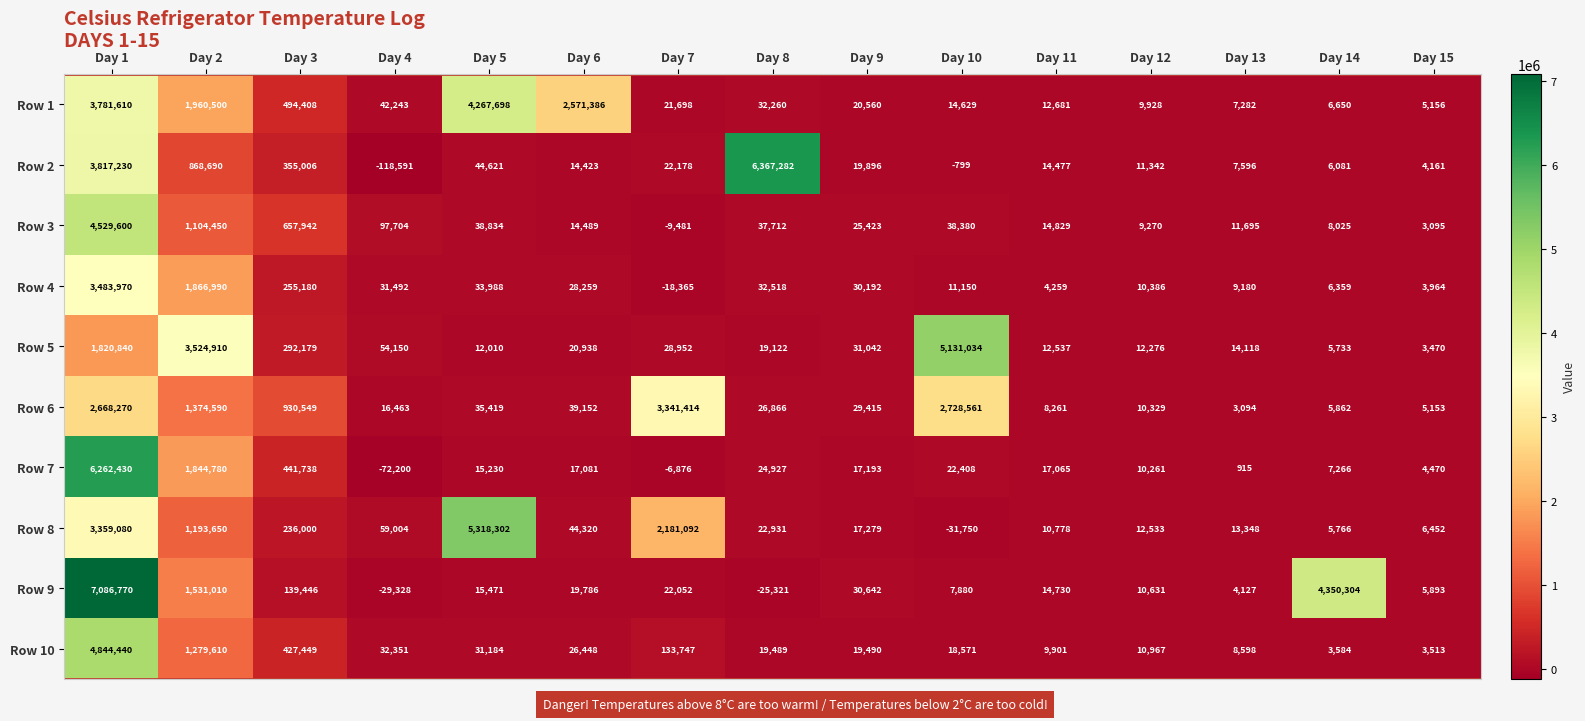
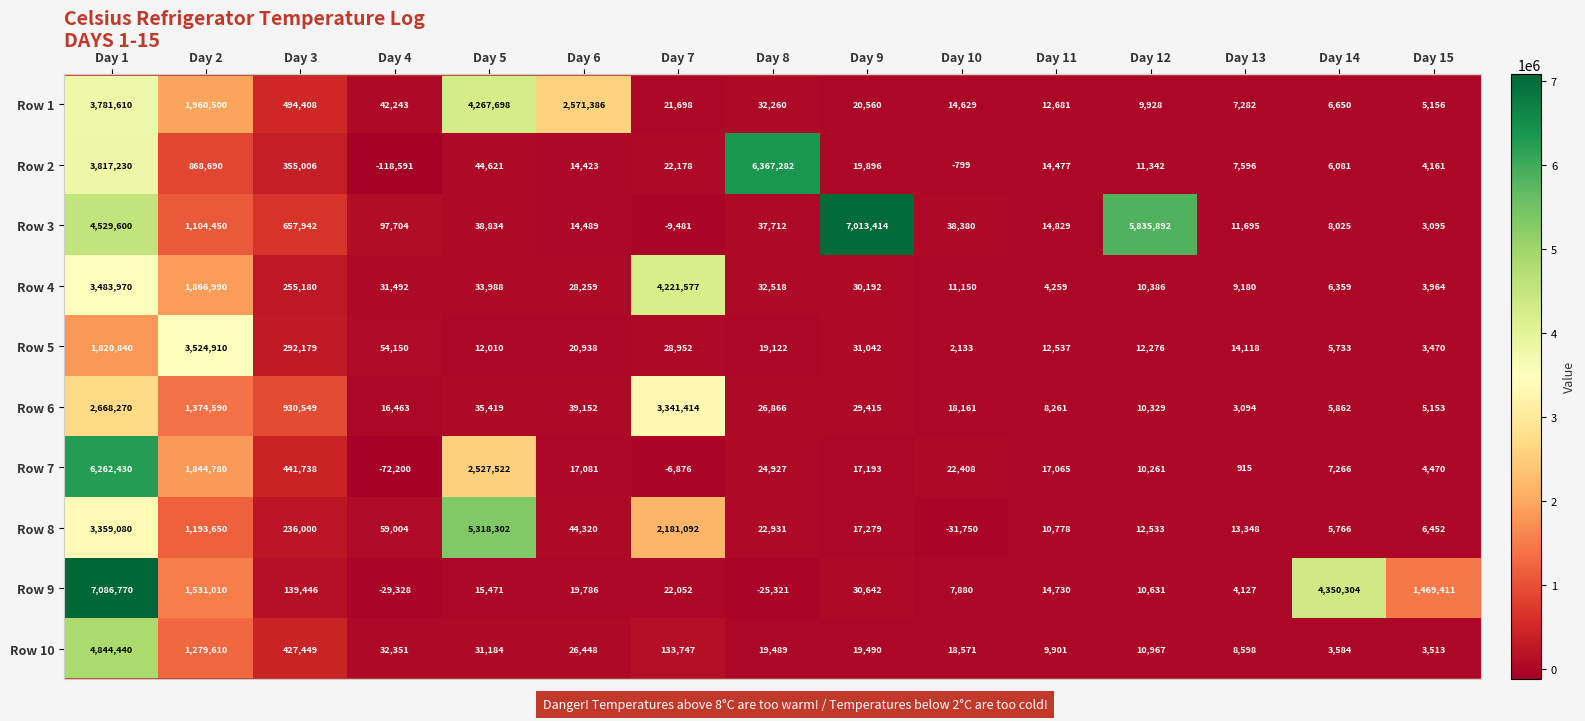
Row 3, Day 9: 25,423 -> 7,013,414
Row 3, Day 12: 9,270 -> 5,835,892
Row 4, Day 7: -18,365 -> 4,221,577
Row 5, Day 10: 5,131,034 -> 2,133
Row 6, Day 10: 2,728,561 -> 18,161
Row 7, Day 5: 15,230 -> 2,527,522
Row 9, Day 15: 5,893 -> 1,469,411
